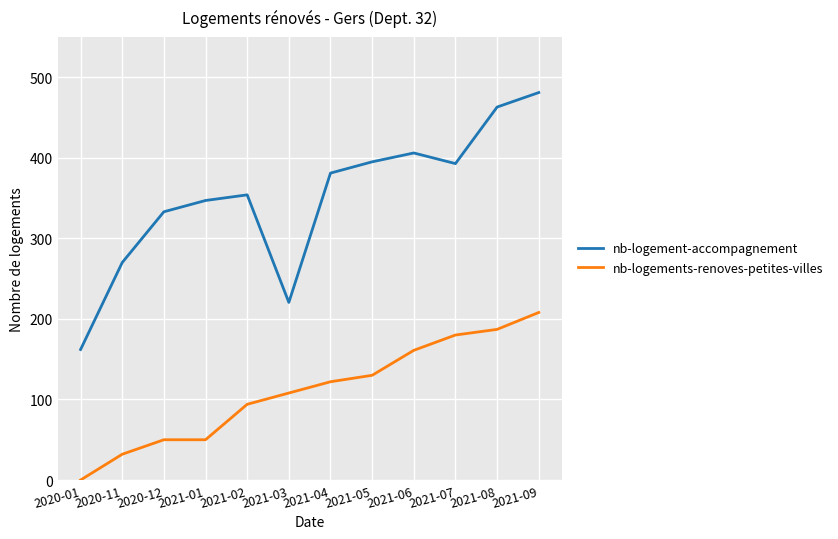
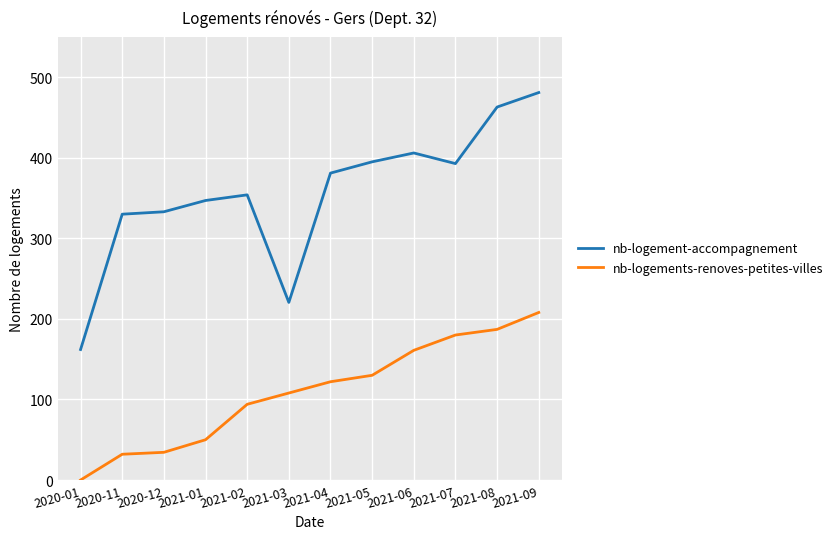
nb-logement-accompagnement, 2020-11: 270 -> 330
nb-logements-renoves-petites-villes, 2020-12: 50 -> 30
